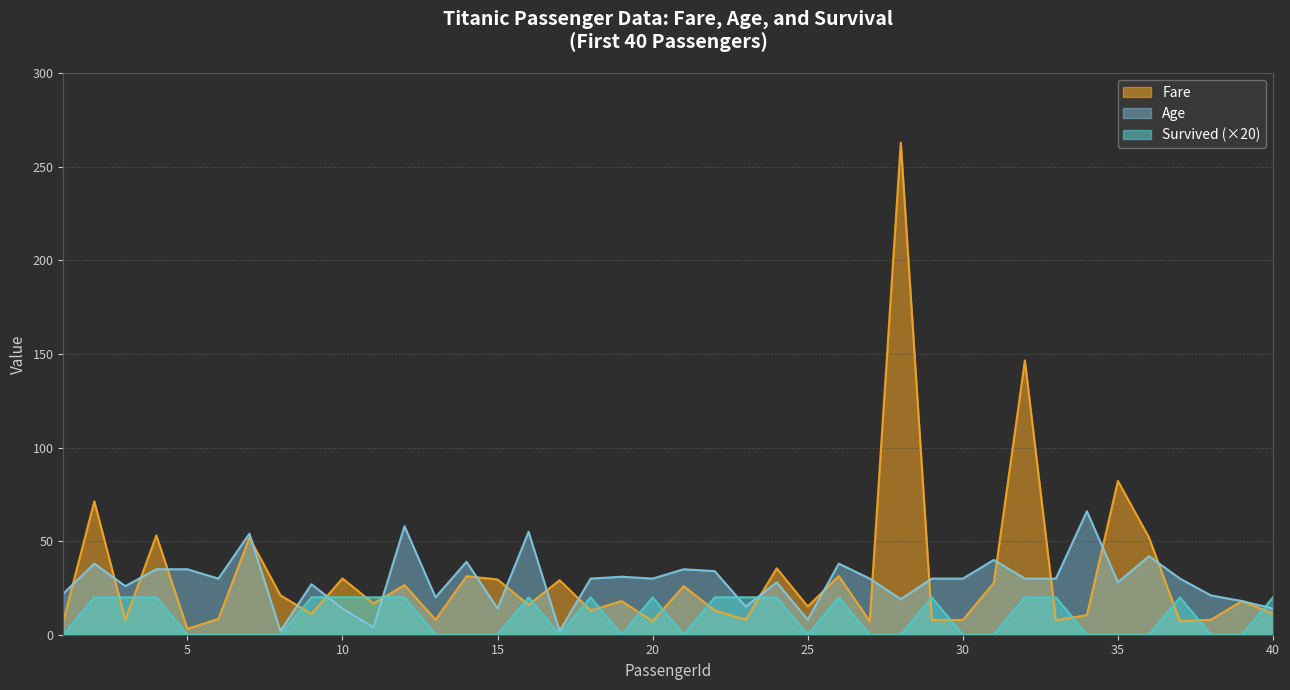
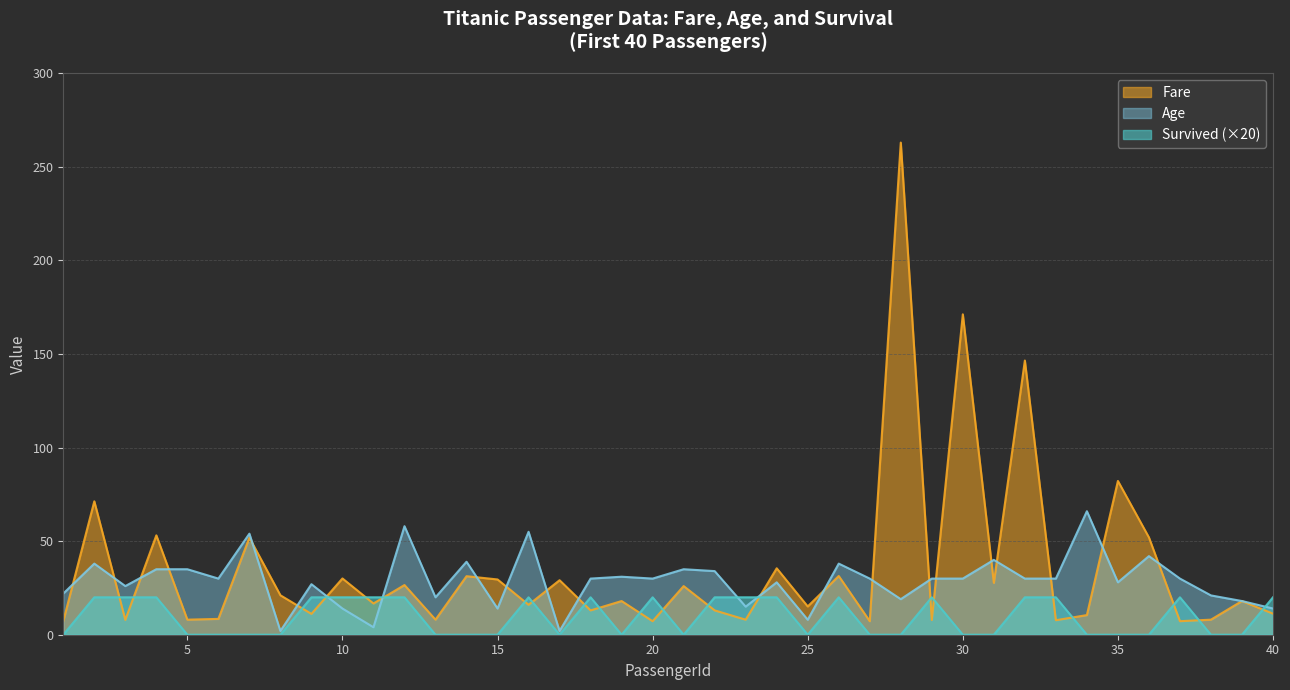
Fare, 5: 3 -> 8
Fare, 30: 8 -> 171
